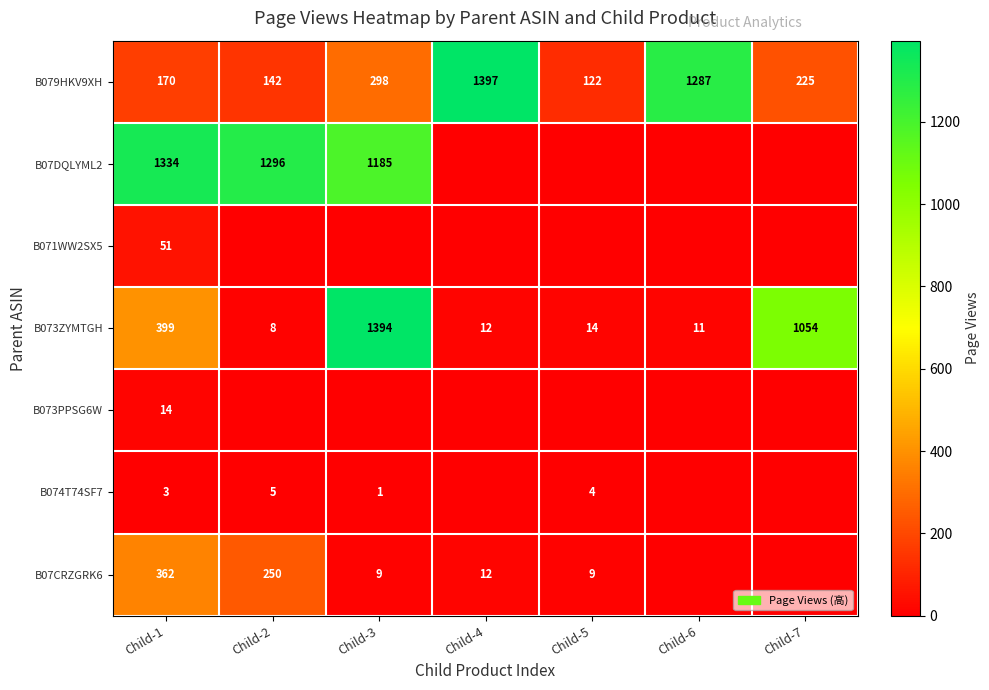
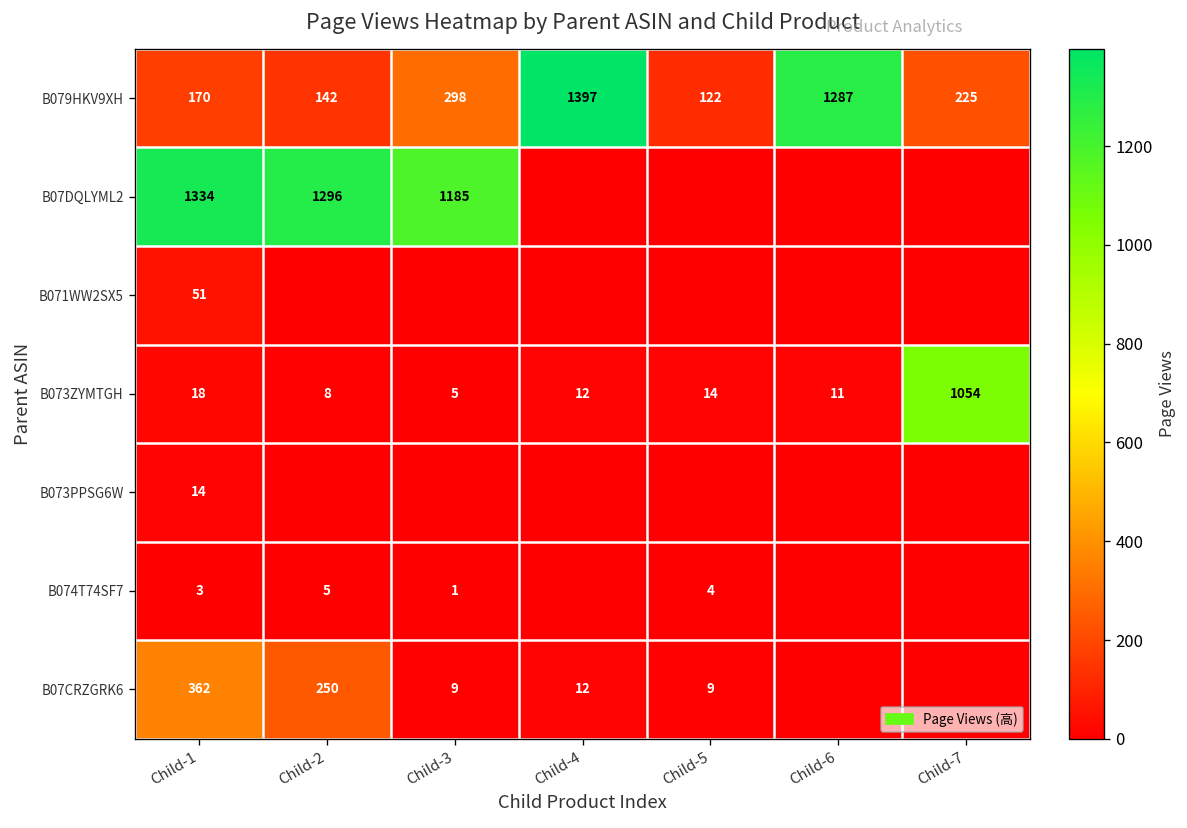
B073ZYMTGH, Child-1: 399 -> 18
B073ZYMTGH, Child-3: 1394 -> 5
